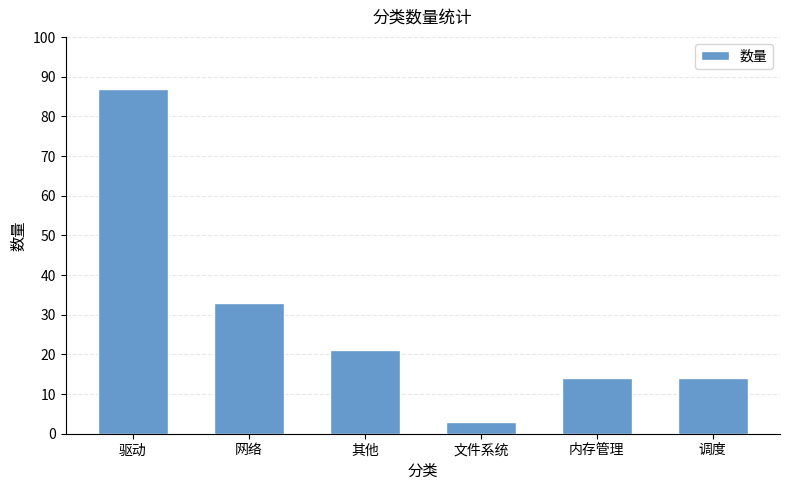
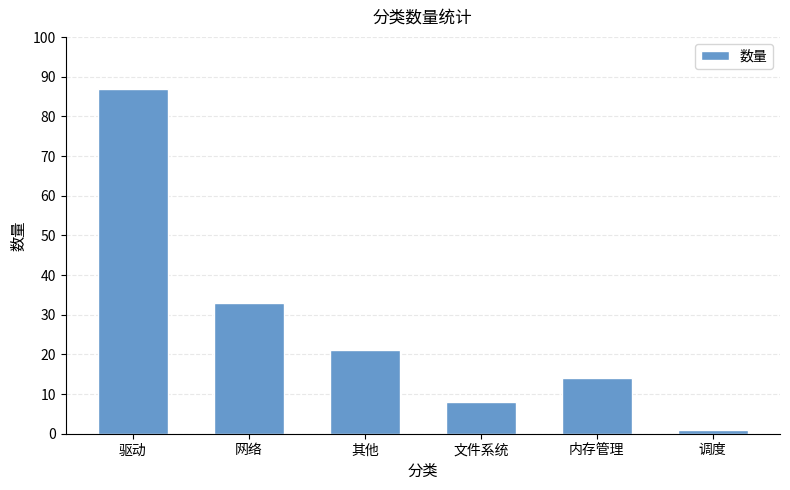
文件系统: 3 -> 8
调度: 14 -> 1
